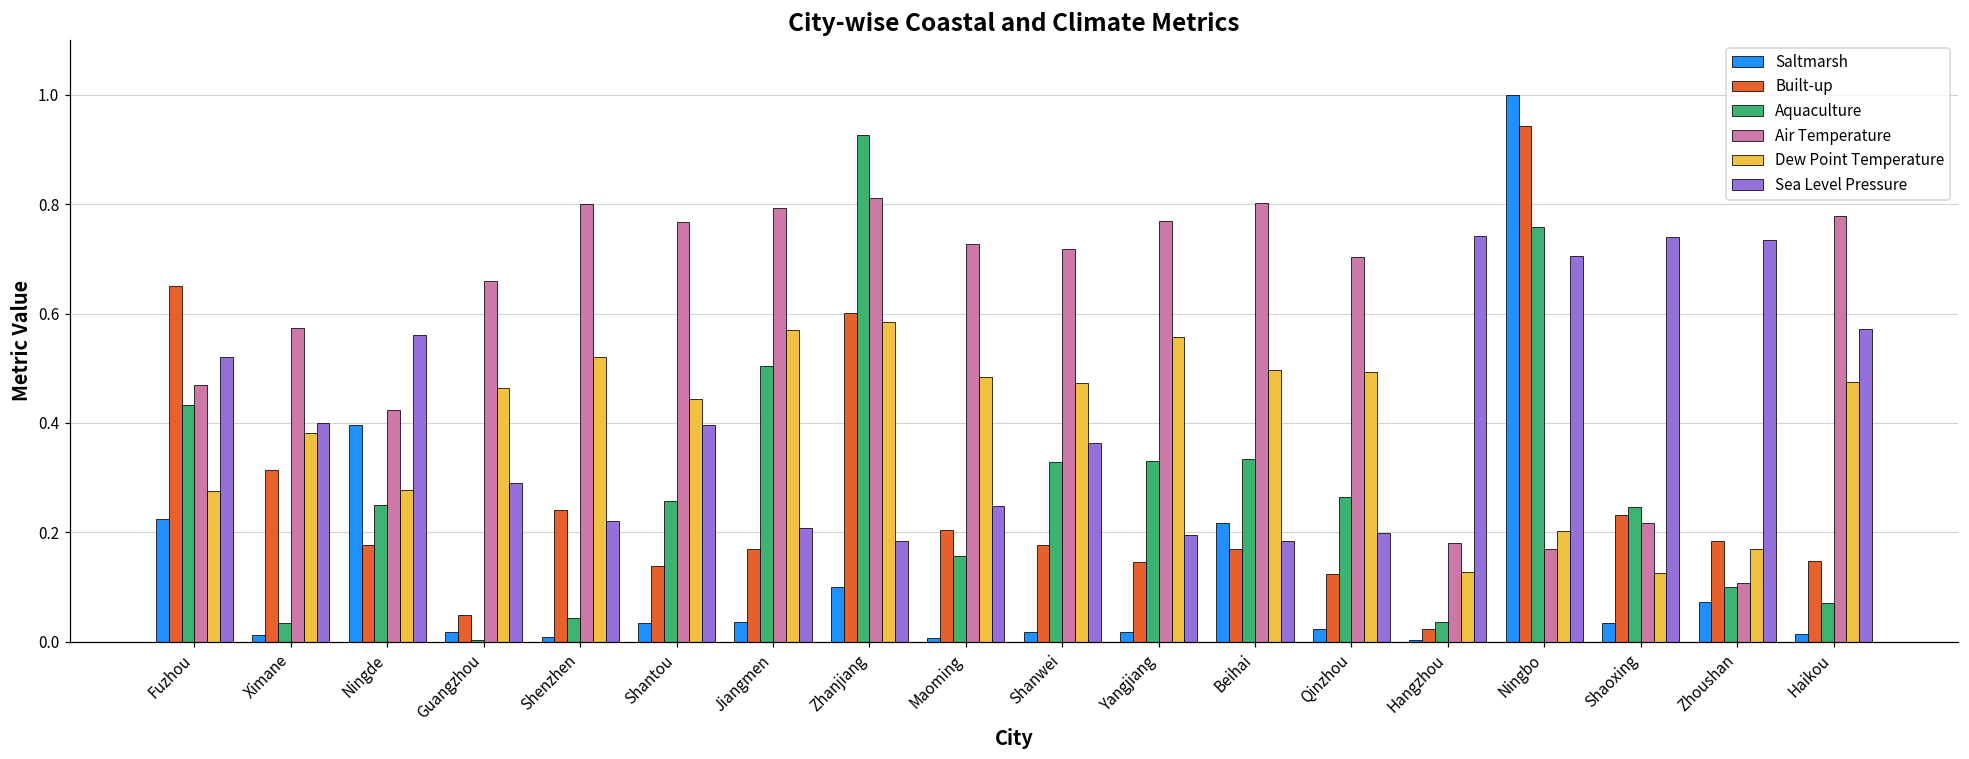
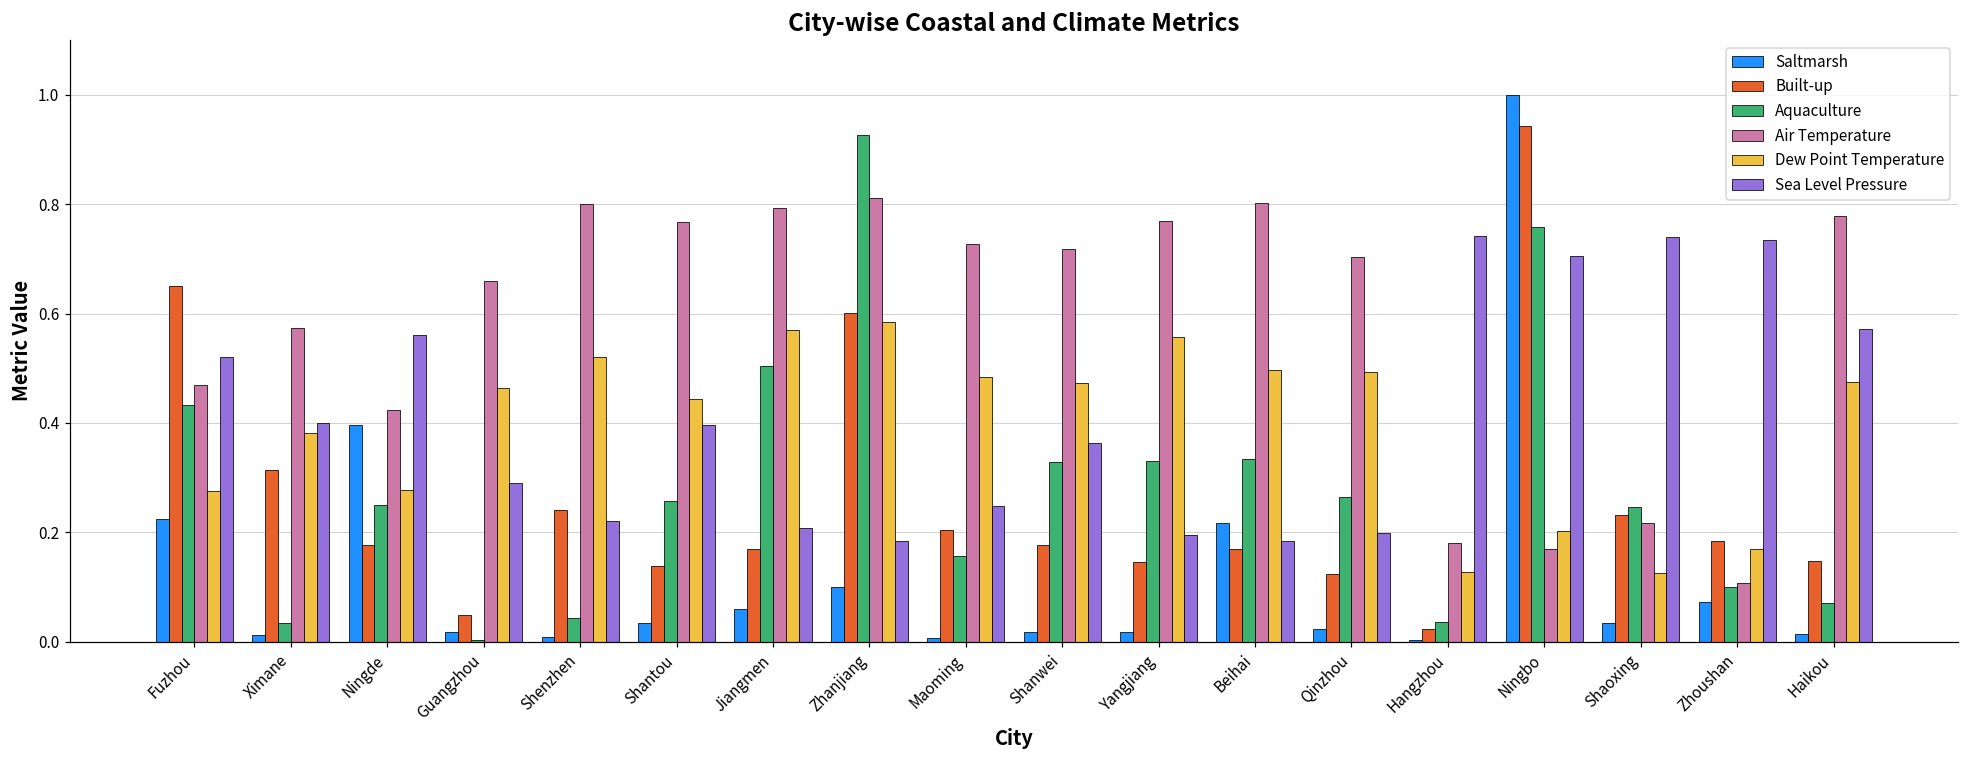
Saltmarsh, Jiangmen: 0.04 -> 0.06
